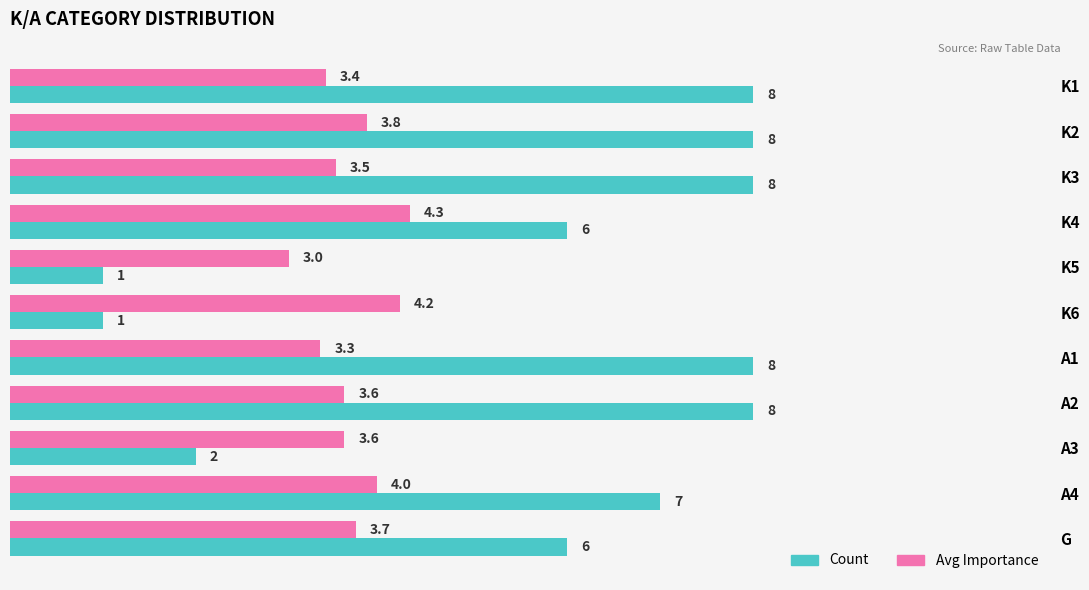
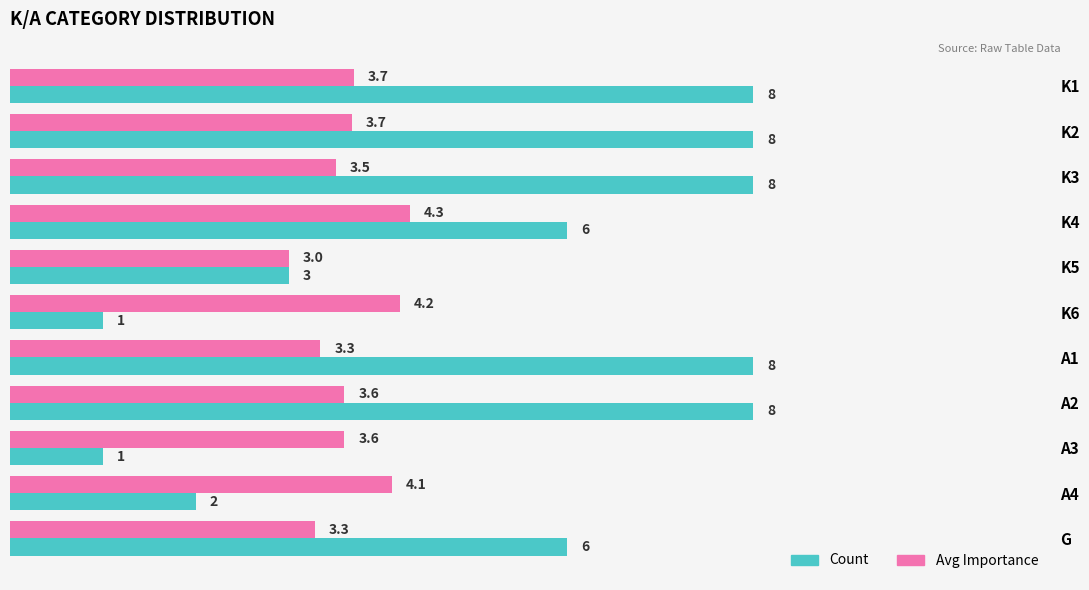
Avg Importance, K1: 3.4 -> 3.7
Avg Importance, K2: 3.8 -> 3.7
Count, K5: 1 -> 3
Count, A3: 2 -> 1
Avg Importance, A4: 4.0 -> 4.1
Count, A4: 7 -> 2
Avg Importance, G: 3.7 -> 3.3
